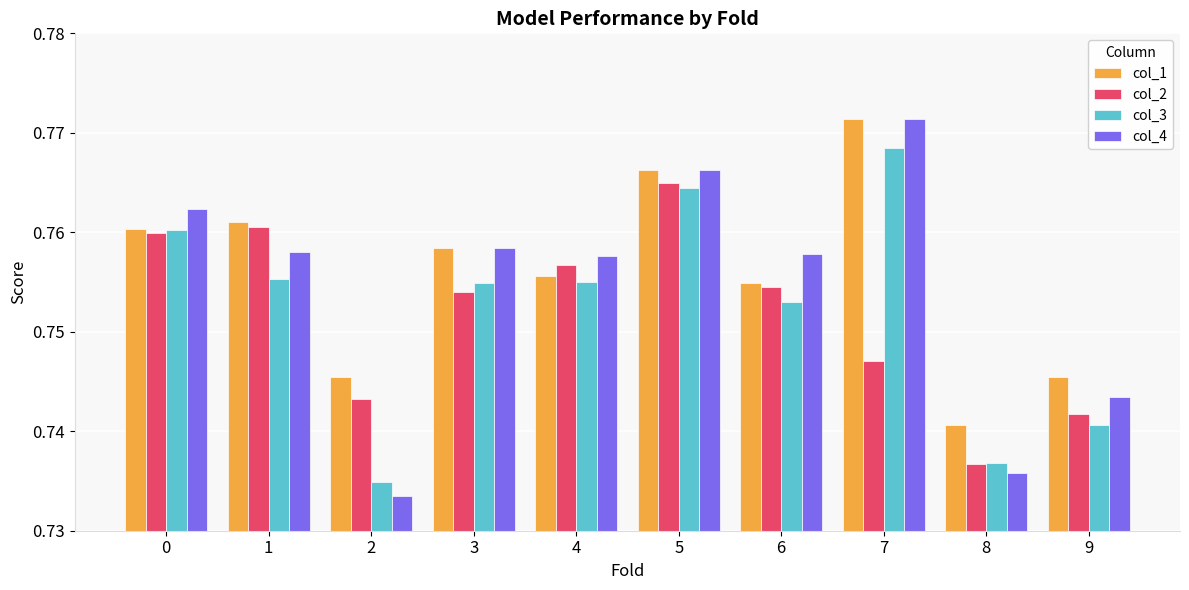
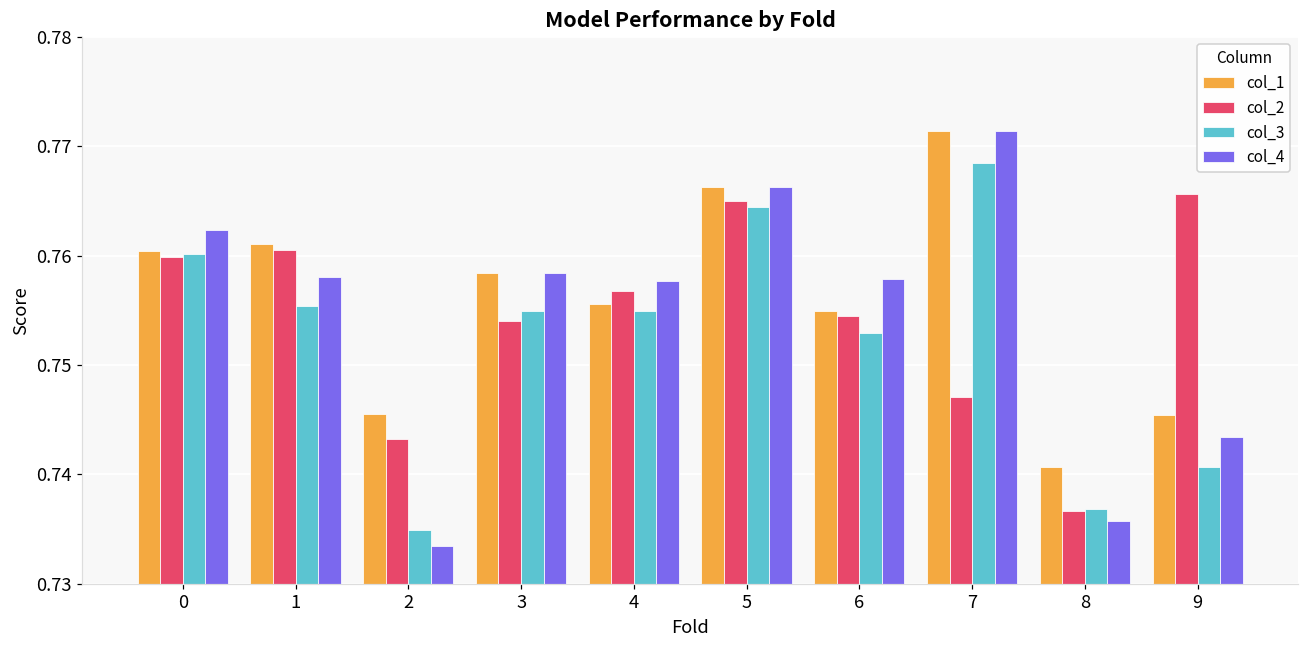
col_2, 9: 0.742 -> 0.766
